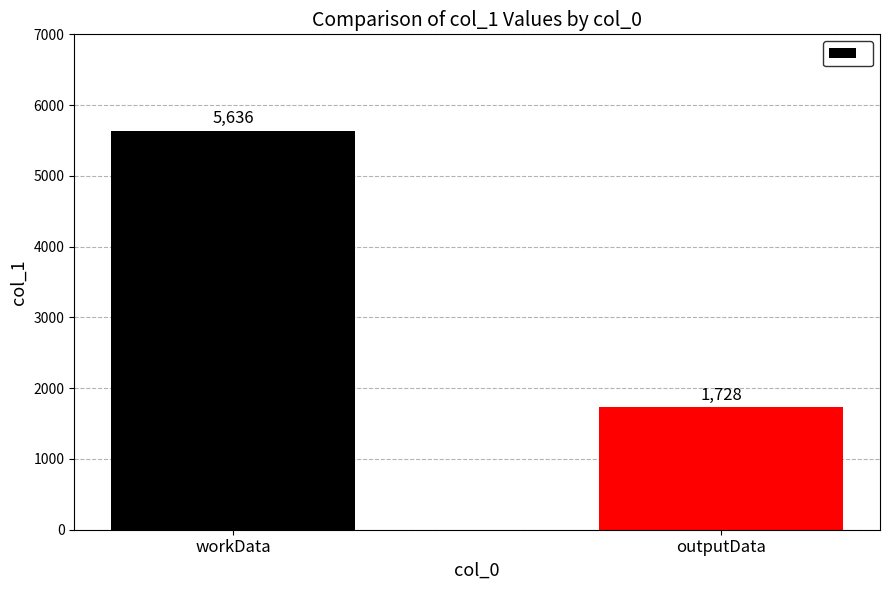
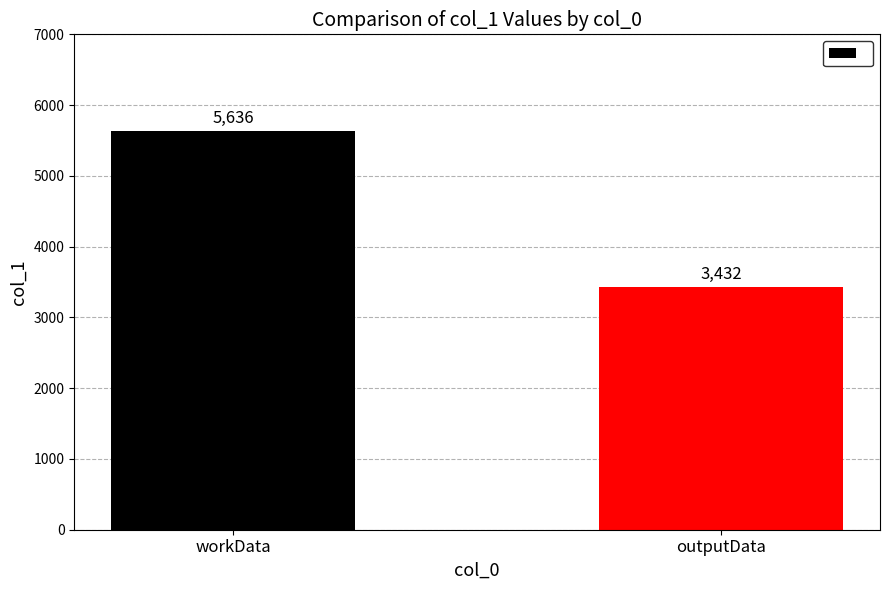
outputData: 1,728 -> 3,432
